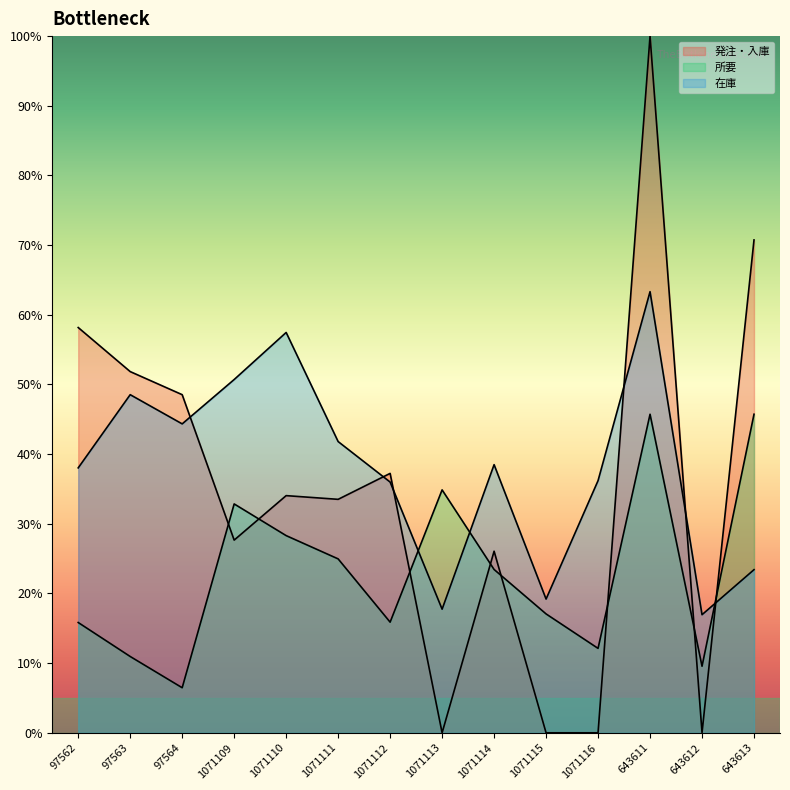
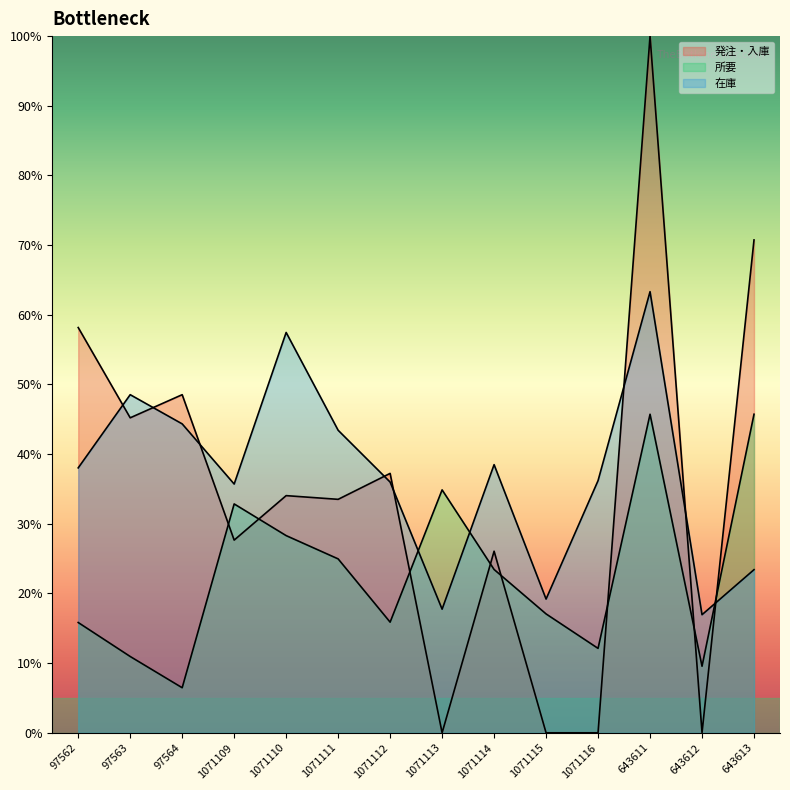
発注・入庫, 97563: 52% -> 45%
在庫, 1071109: 51% -> 36%
在庫, 1071111: 42% -> 43%
